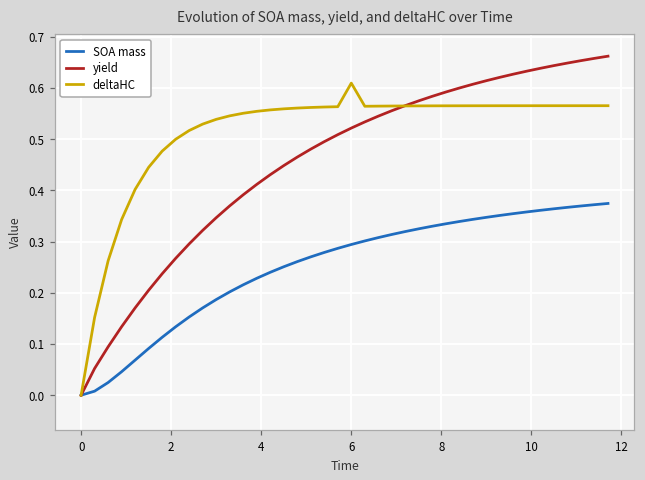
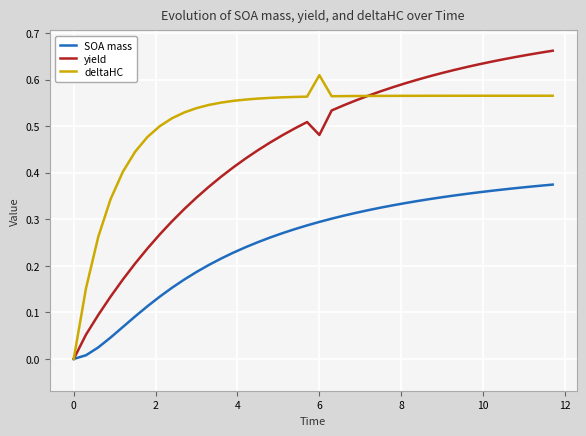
yield, 6: 0.52 -> 0.48
